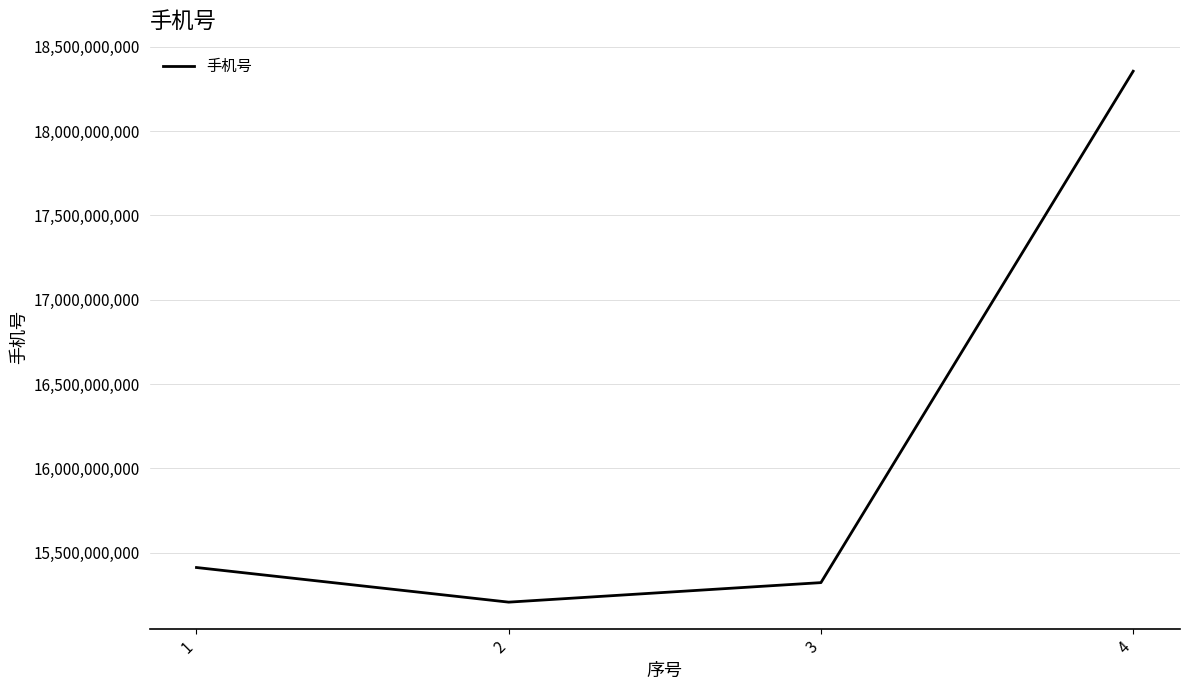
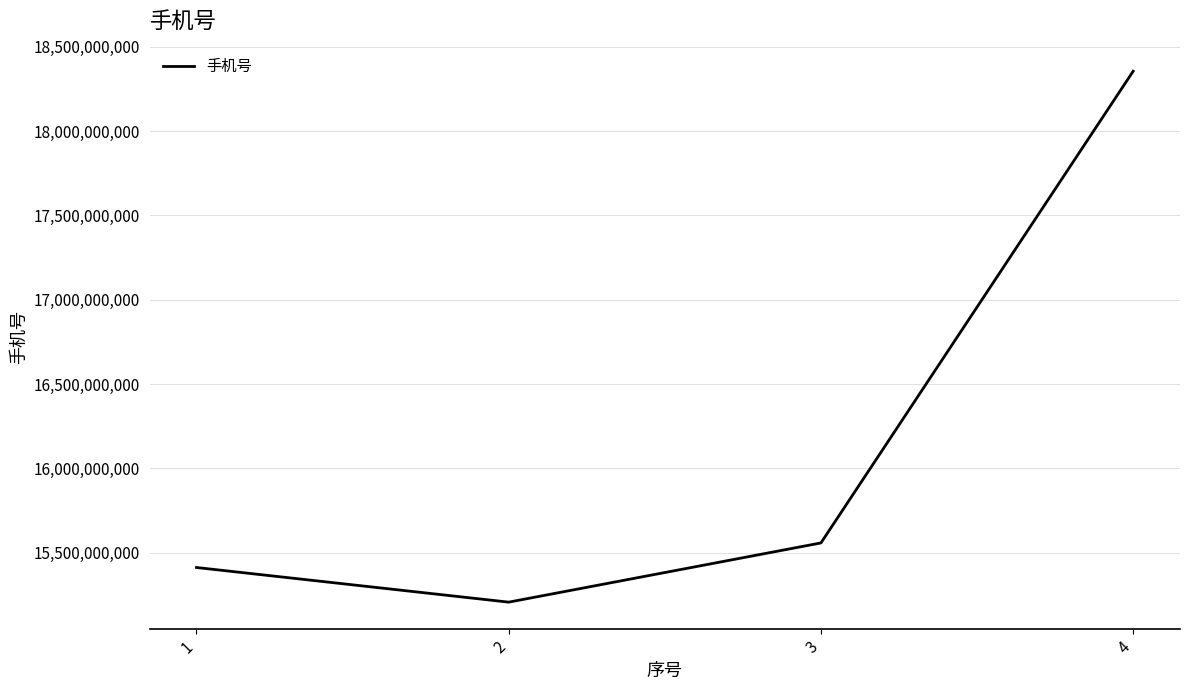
3: 15,320,000,000 -> 15,560,000,000
